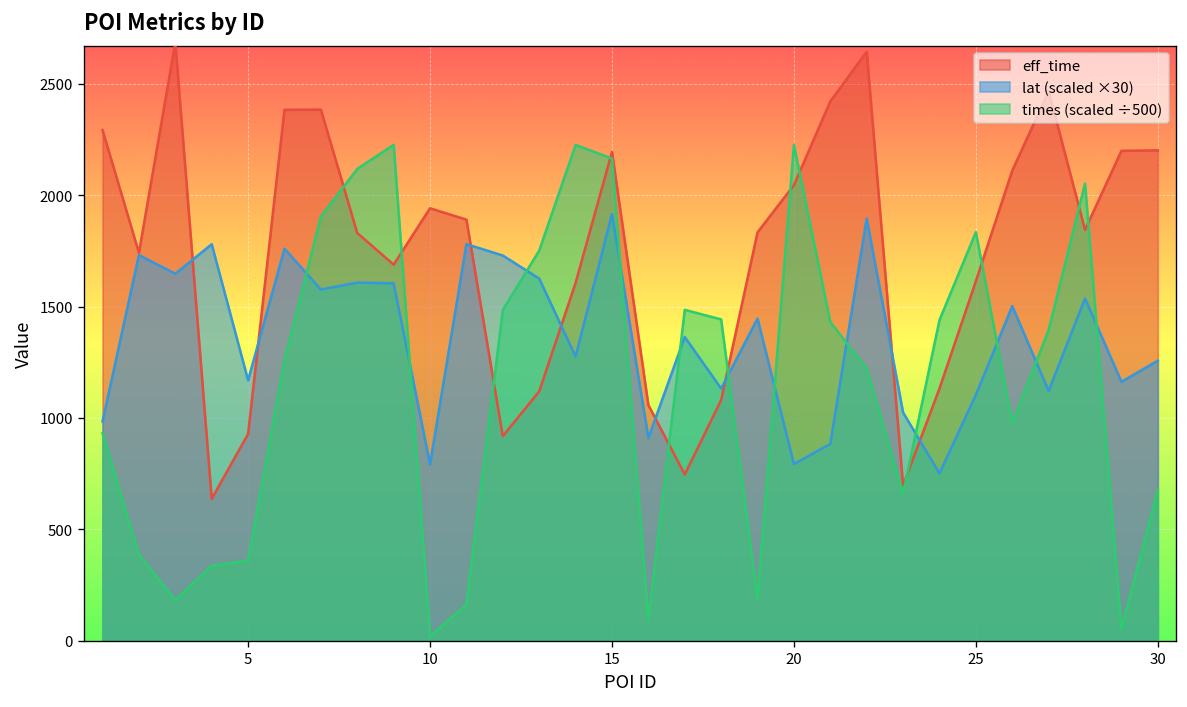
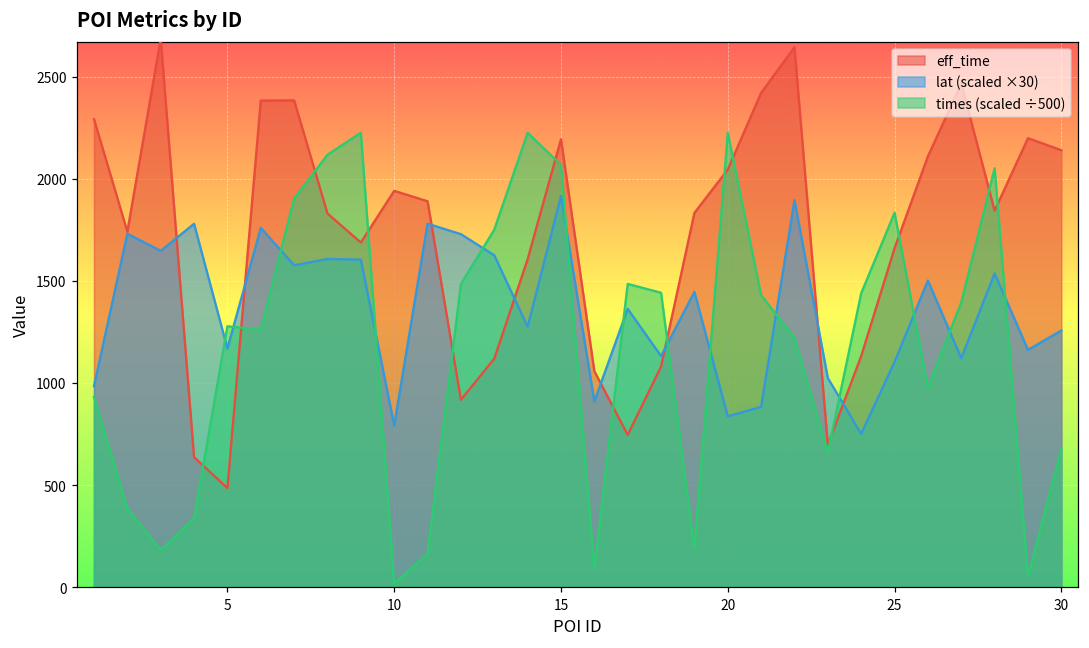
eff_time, 5: 930 -> 490
times (scaled ÷500), 5: 360 -> 1280
times (scaled ÷500), 15: 2160 -> 2070
lat (scaled ×30), 20: 790 -> 840
eff_time, 25: 1610 -> 1660
eff_time, 30: 2200 -> 2140
